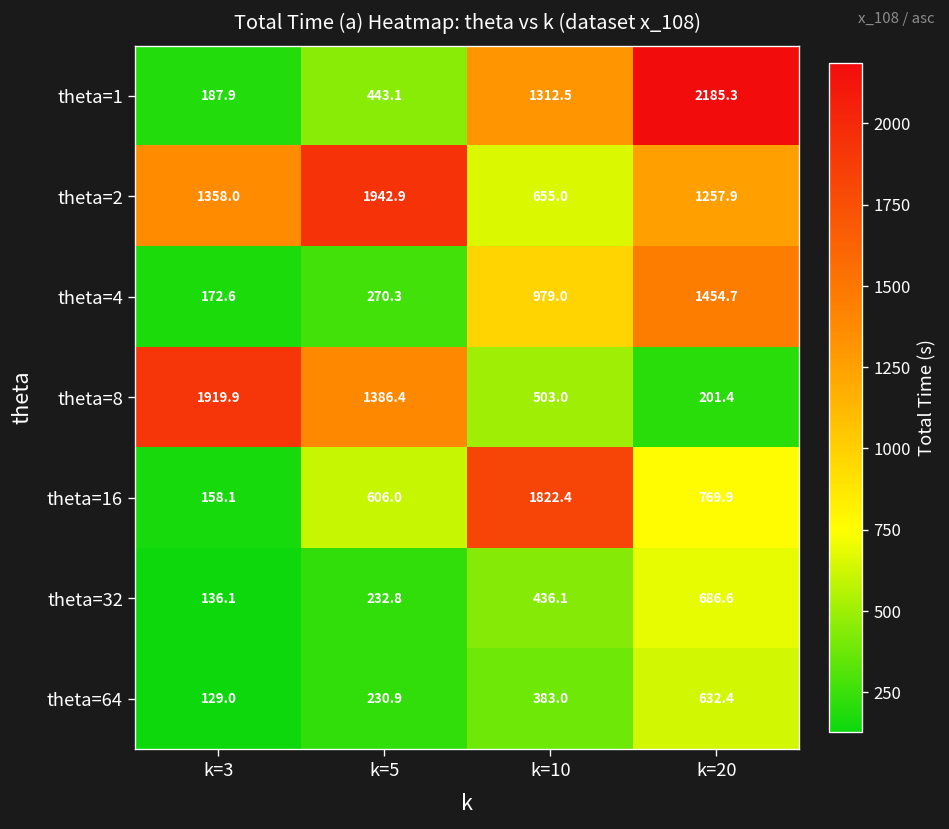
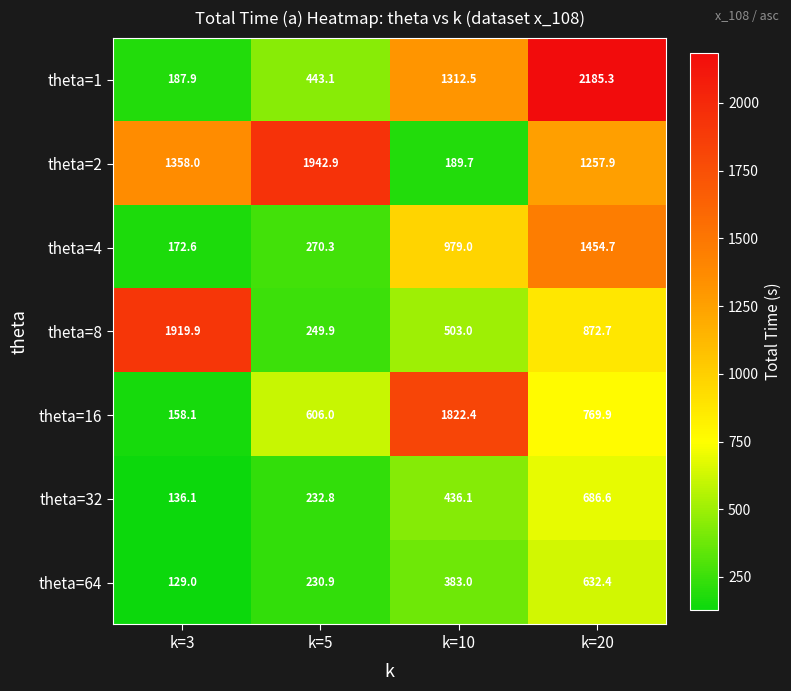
theta=2, k=10: 655.0 -> 189.7
theta=8, k=5: 1386.4 -> 249.9
theta=8, k=20: 201.4 -> 872.7
